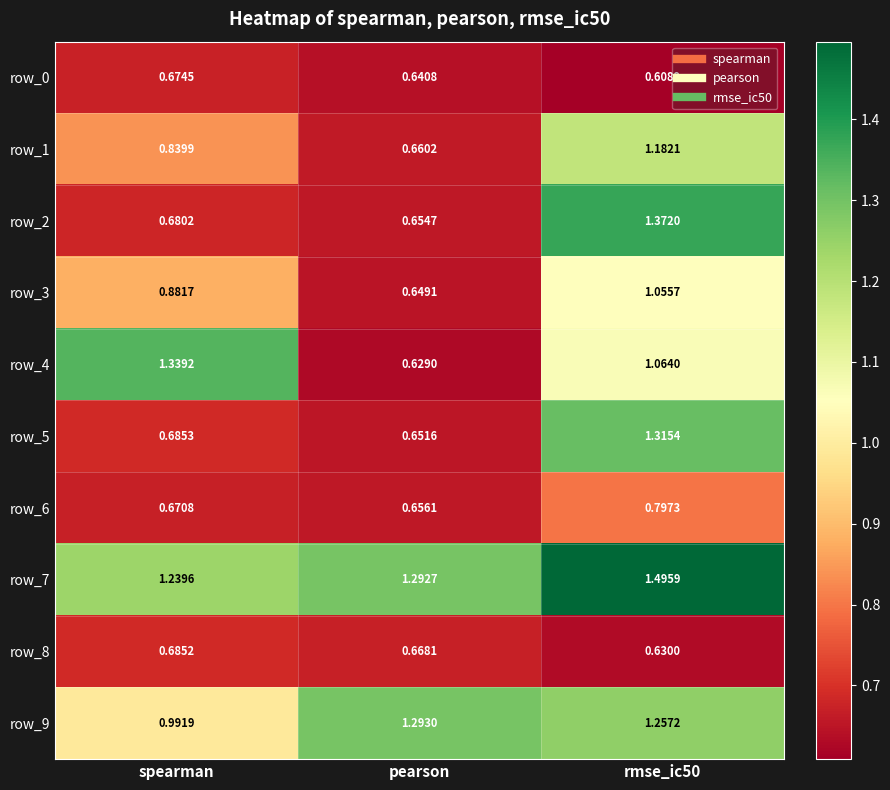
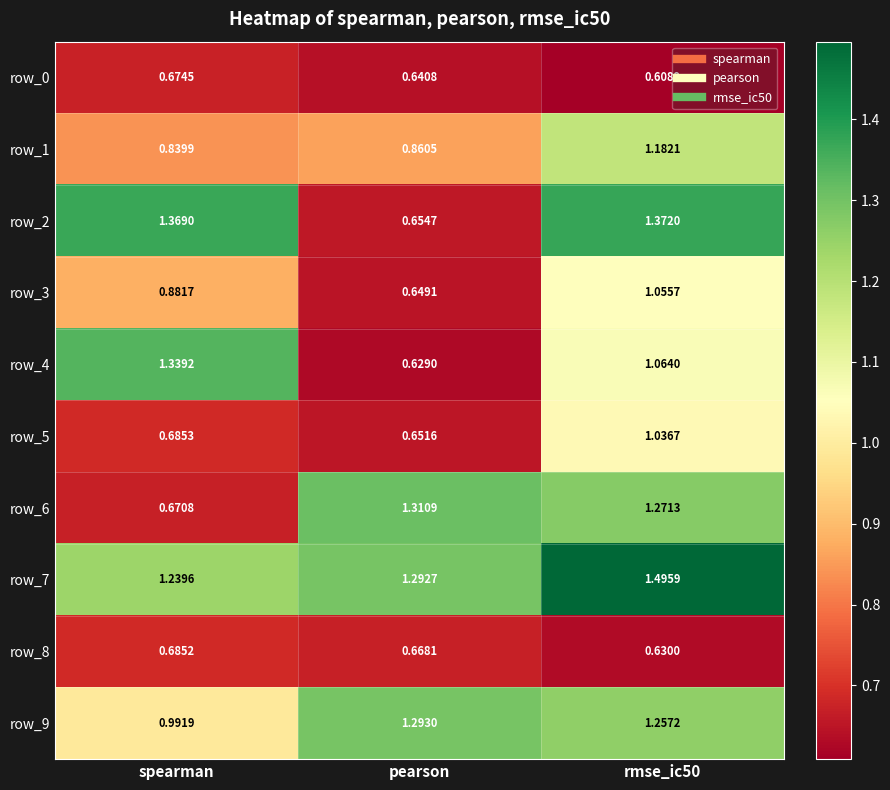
row_1, pearson: 0.6602 -> 0.8605
row_2, spearman: 0.6802 -> 1.3690
row_5, rmse_ic50: 1.3154 -> 1.0367
row_6, pearson: 0.6561 -> 1.3109
row_6, rmse_ic50: 0.7973 -> 1.2713
